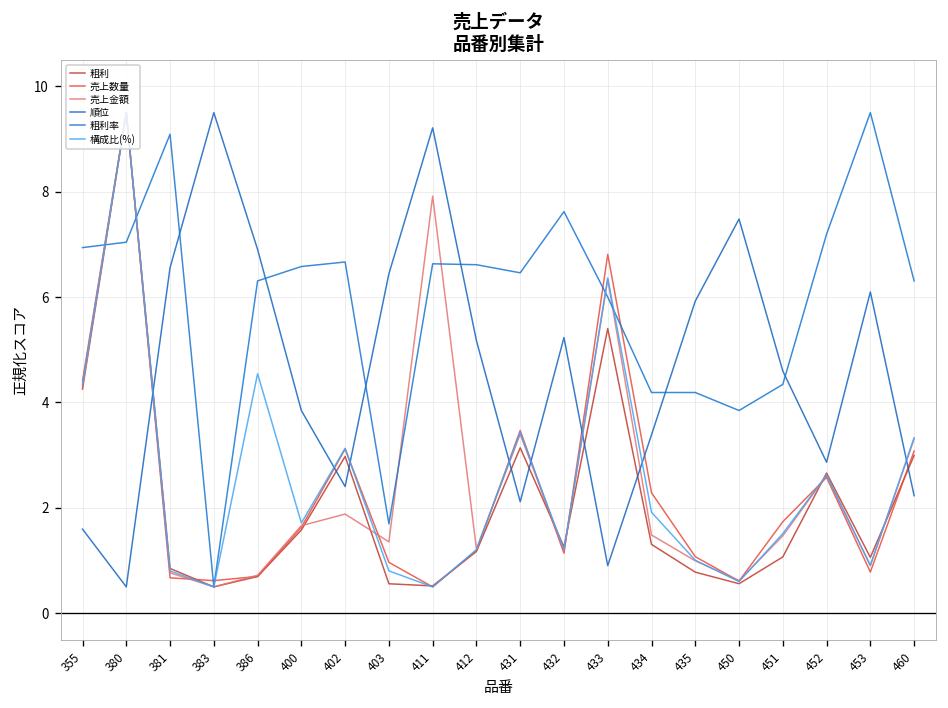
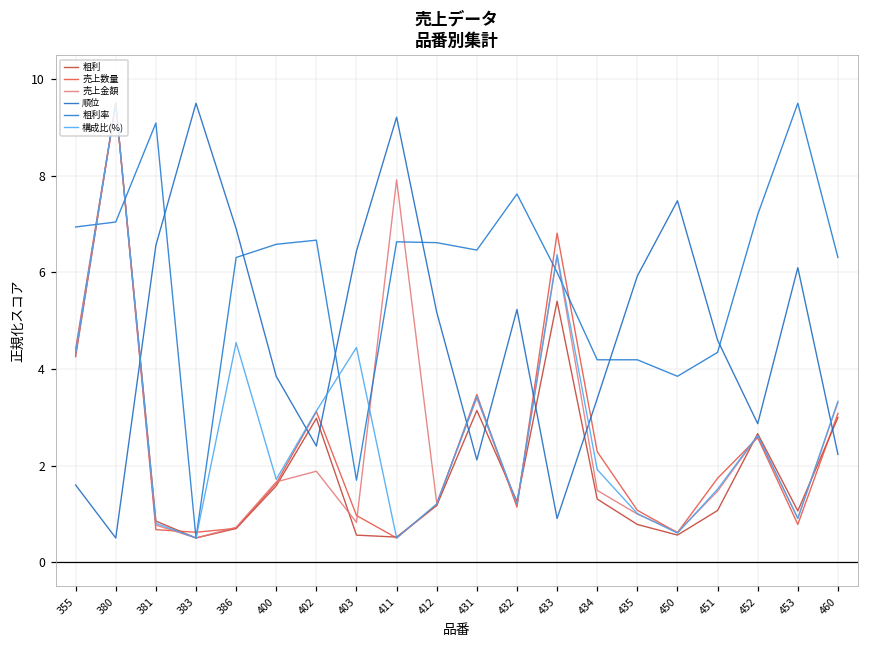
売上金額, 403: 1.4 -> 0.8
構成比(%), 403: 0.8 -> 4.4
